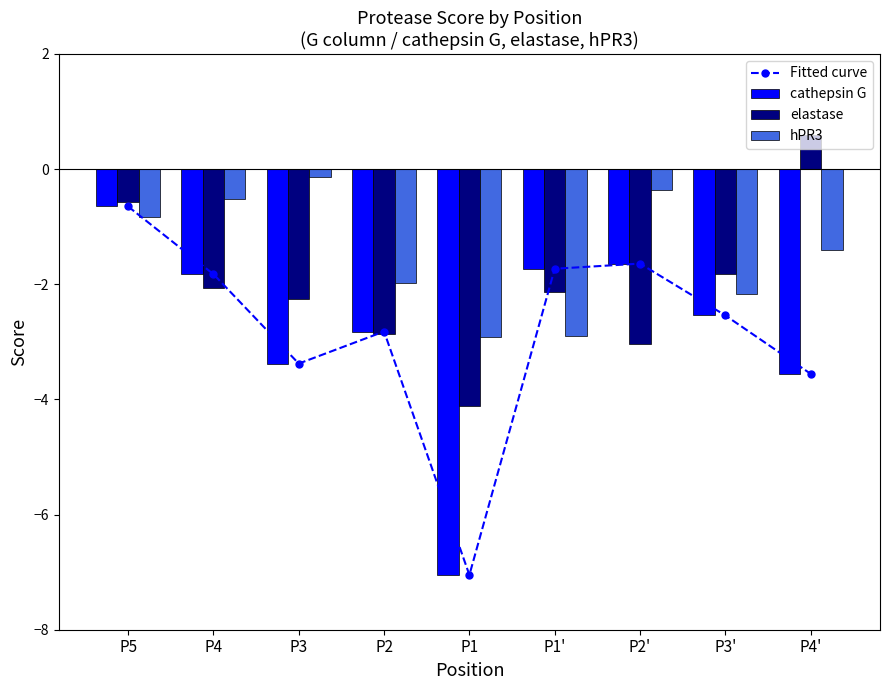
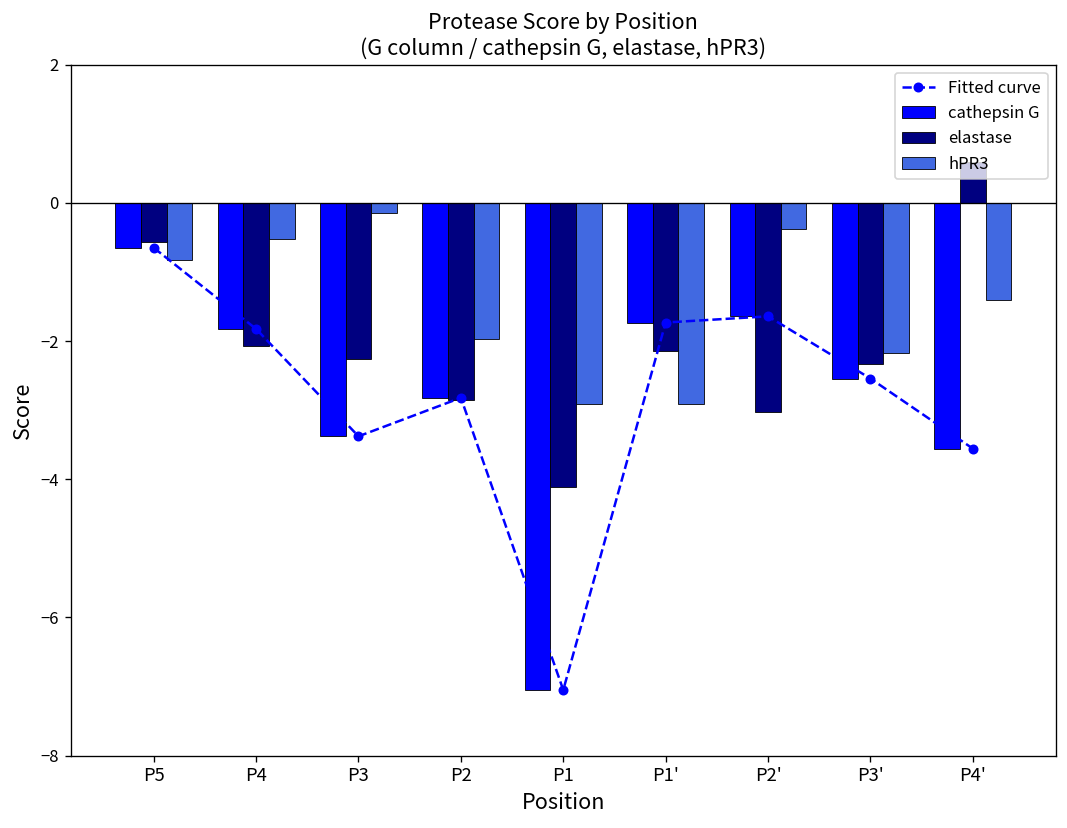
elastase, P3': -1.8 -> -2.3
